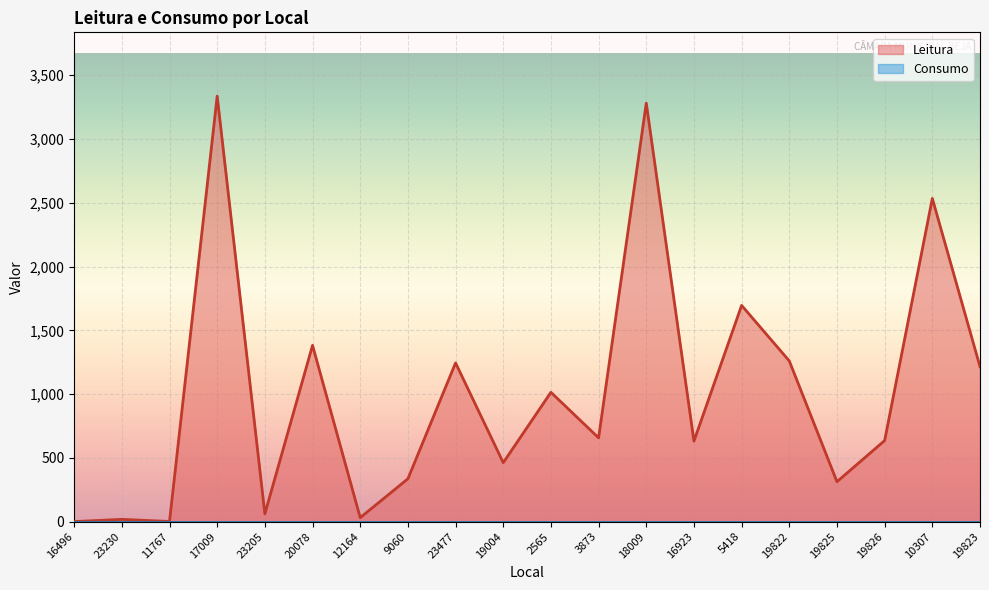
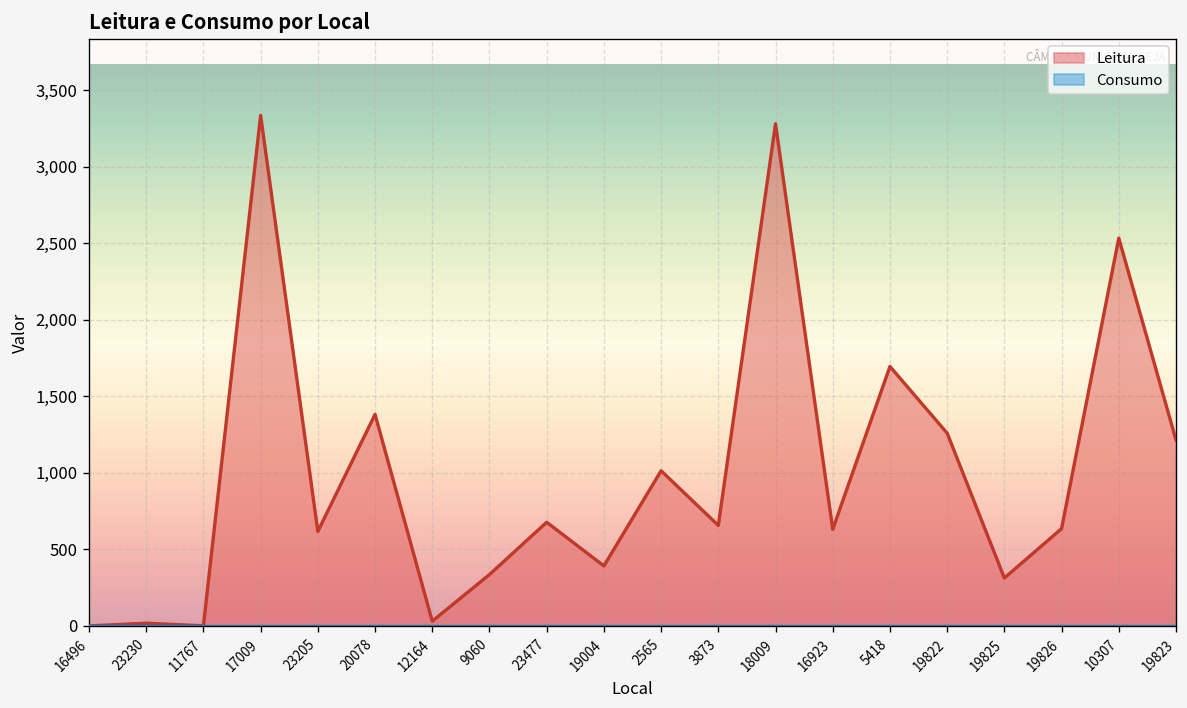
Leitura, 23205: 60 -> 620
Leitura, 23477: 1,240 -> 680
Leitura, 19004: 460 -> 390
